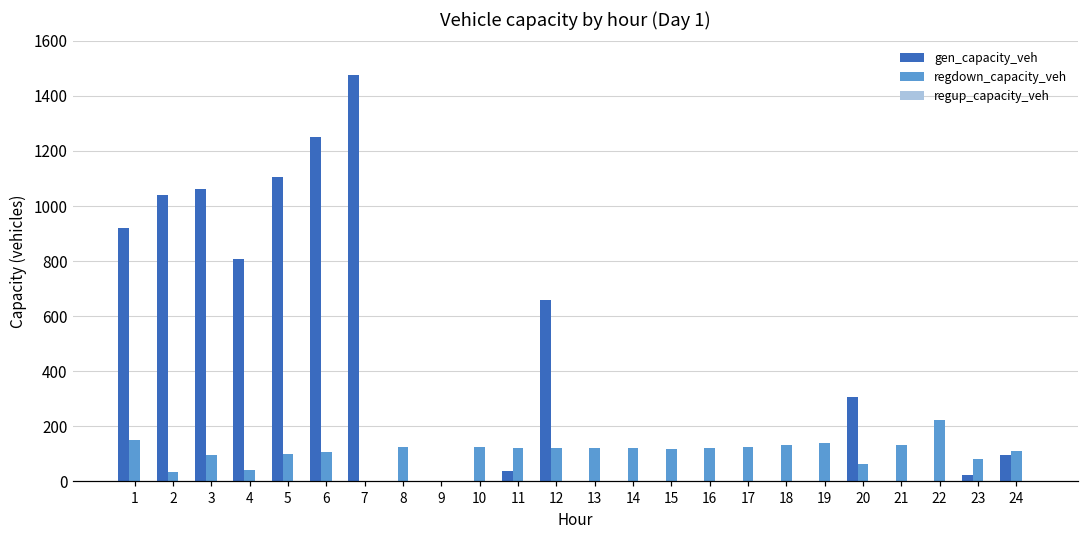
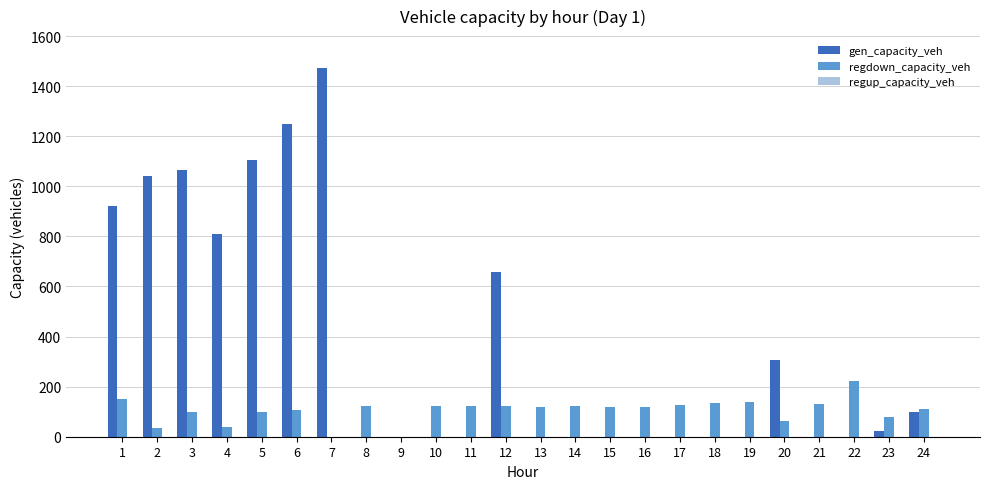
gen_capacity_veh, 11: 40 -> 0
